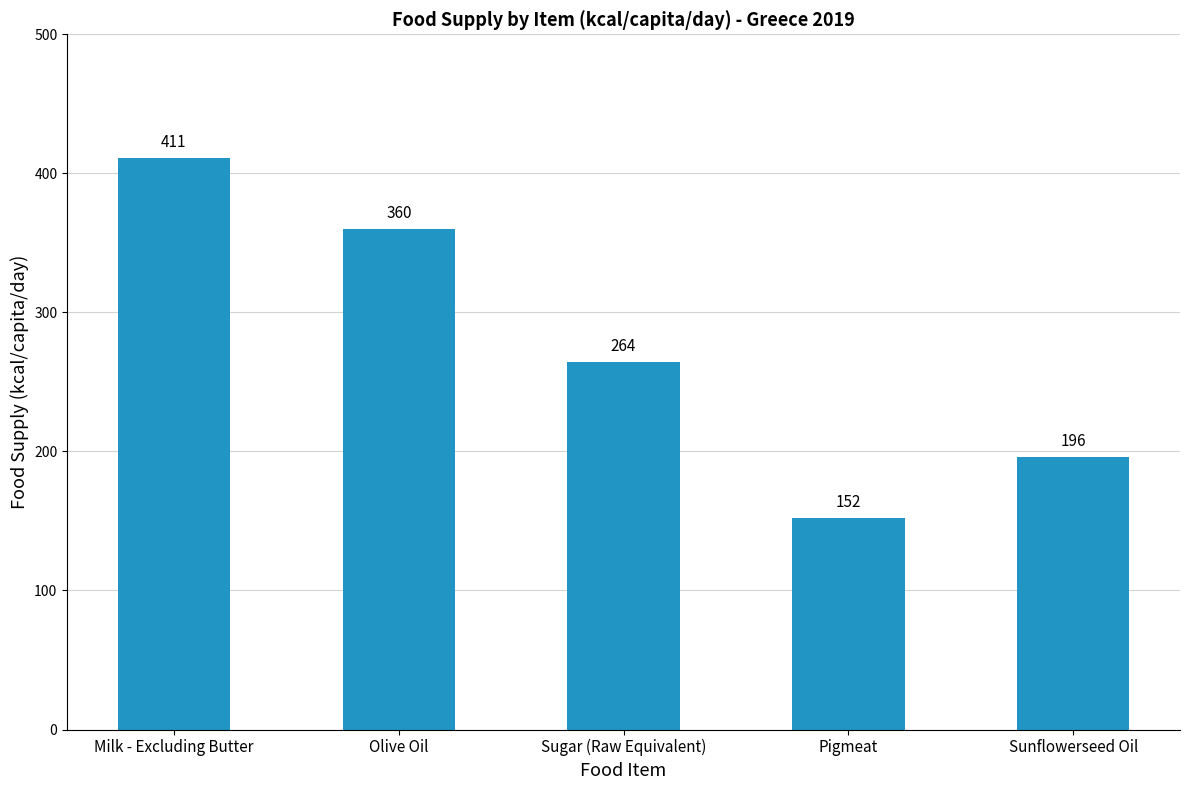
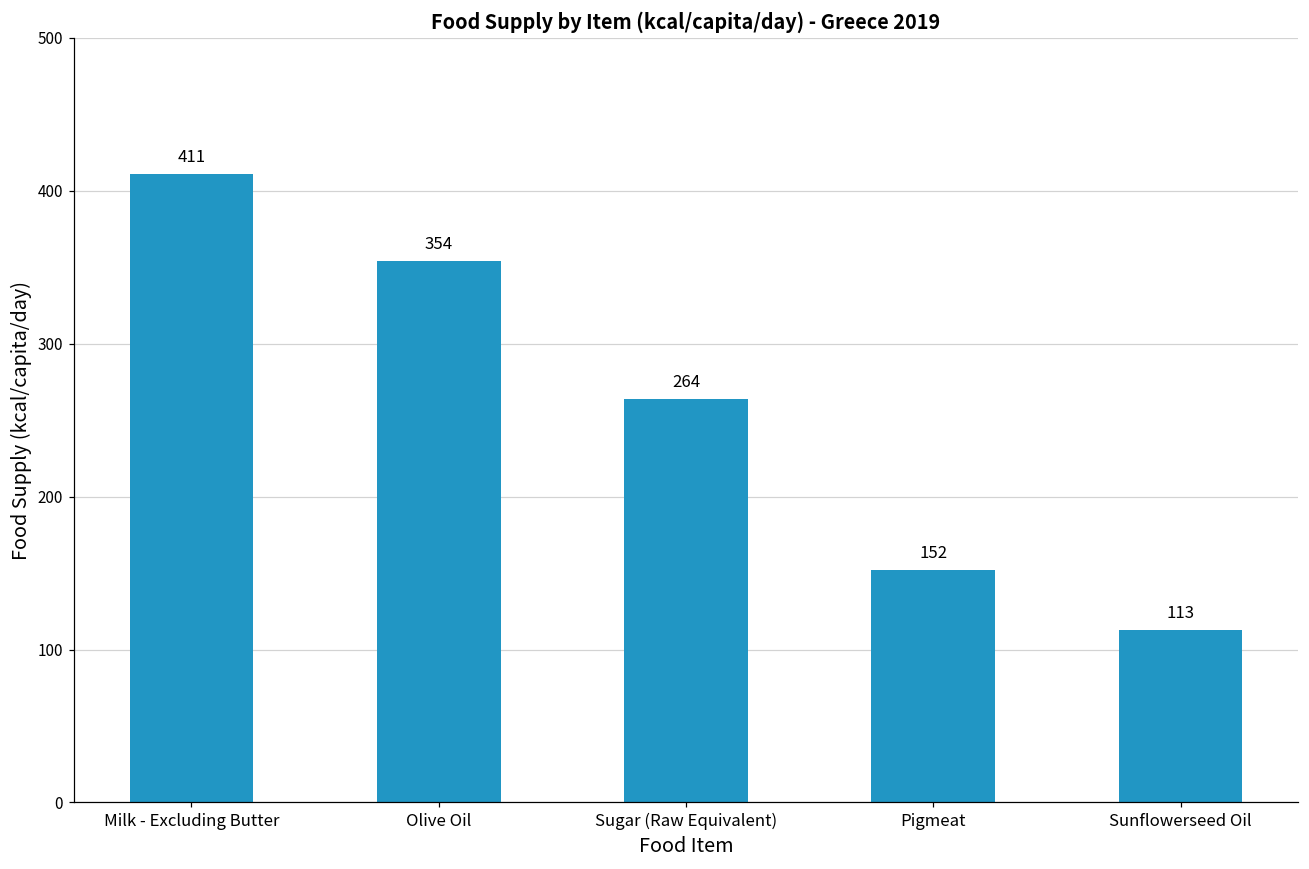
Olive Oil: 360 -> 354
Sunflowerseed Oil: 196 -> 113
